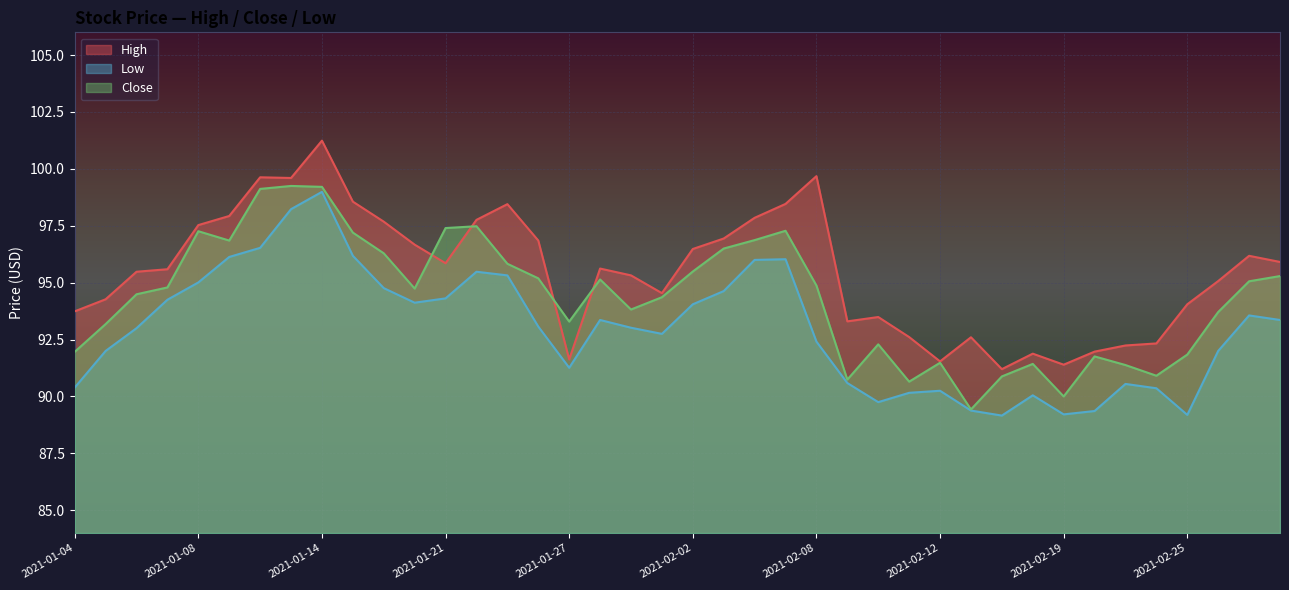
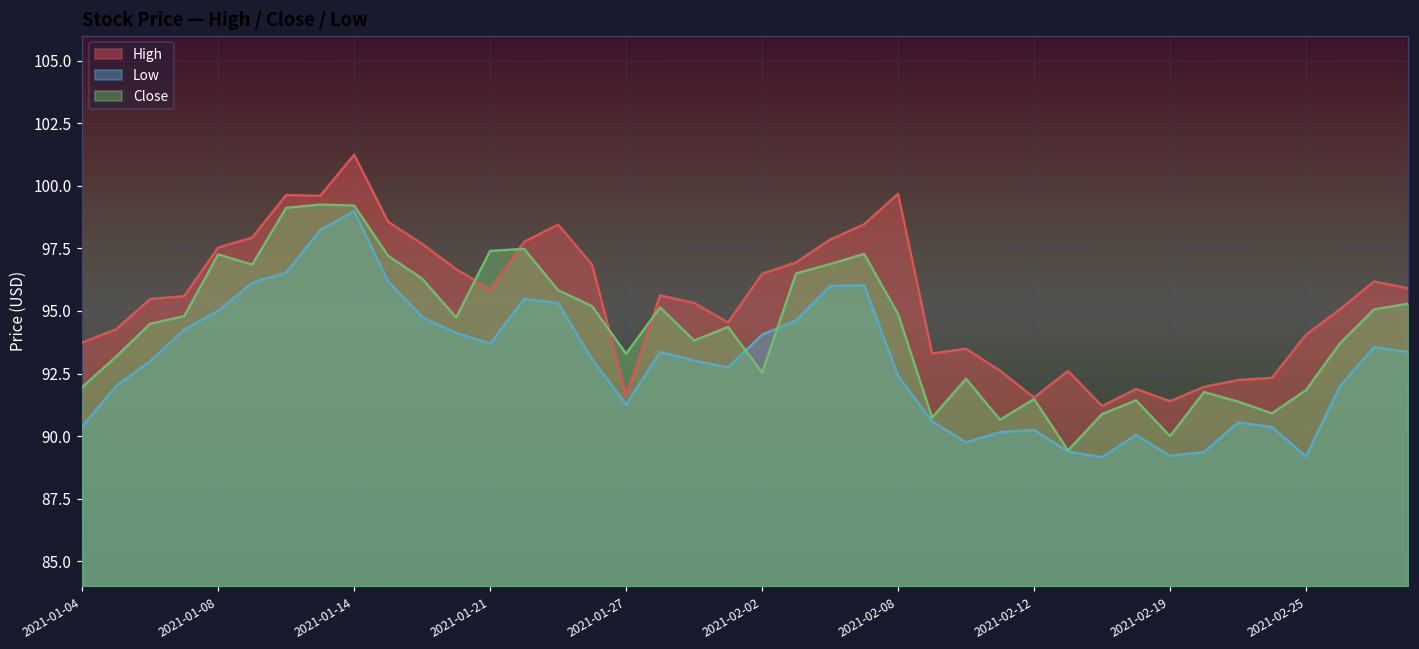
Low, 2021-01-21: 94.3 -> 93.7
Close, 2021-02-02: 95.5 -> 92.5
